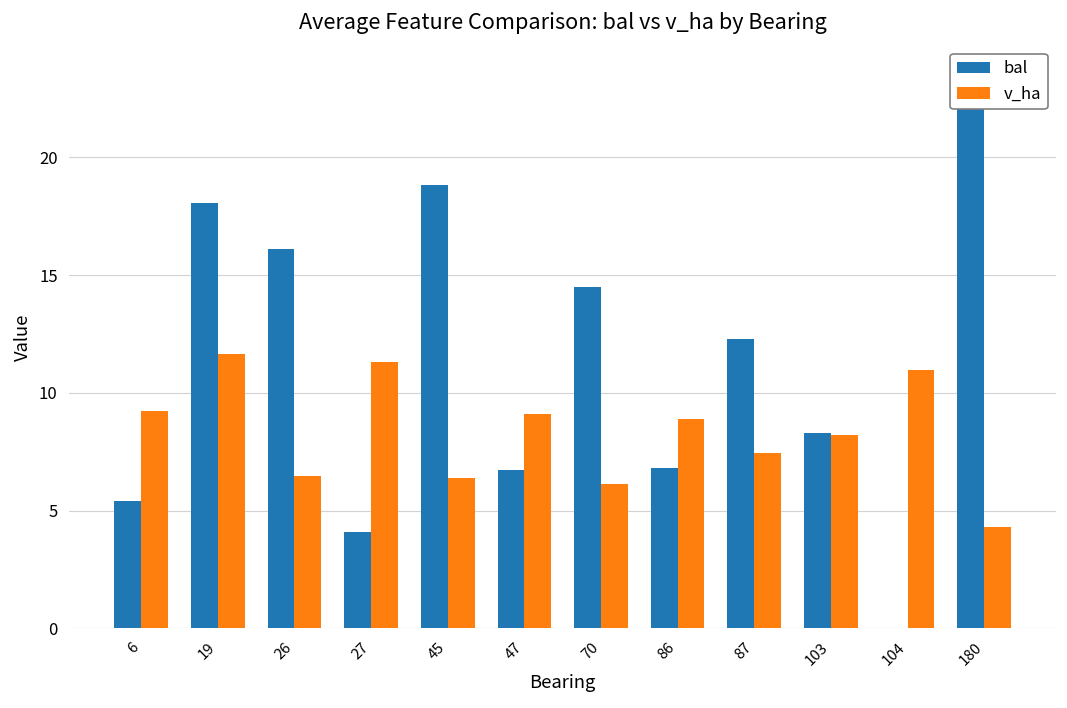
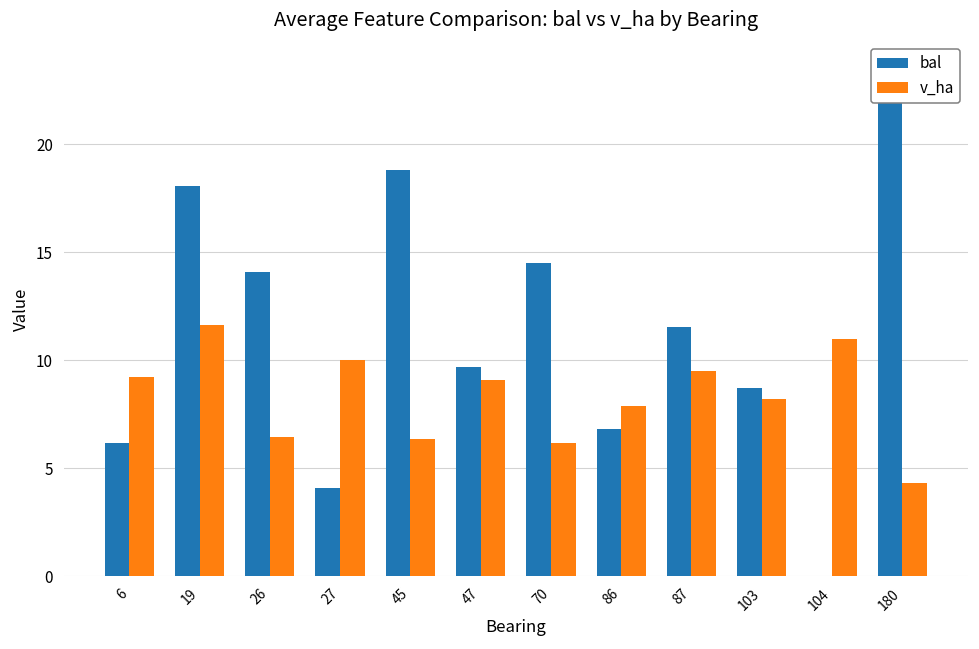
bal, 6: 5.4 -> 6.2
bal, 26: 16.1 -> 14.1
v_ha, 27: 11.3 -> 10.0
bal, 47: 6.7 -> 9.7
v_ha, 86: 8.9 -> 7.9
bal, 87: 12.3 -> 11.5
v_ha, 87: 7.4 -> 9.5
bal, 103: 8.3 -> 8.7
